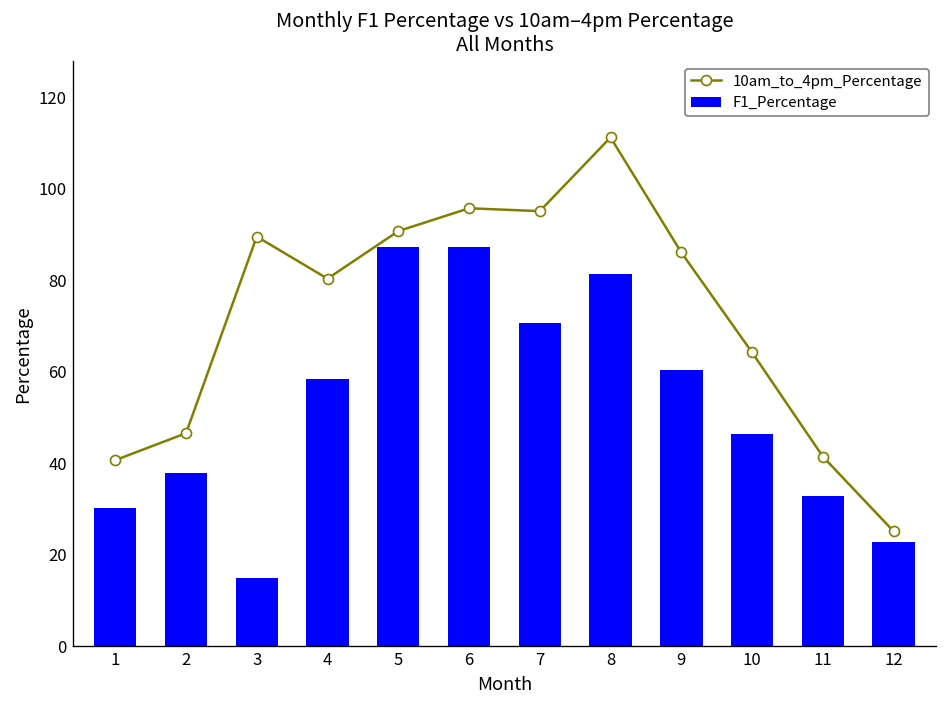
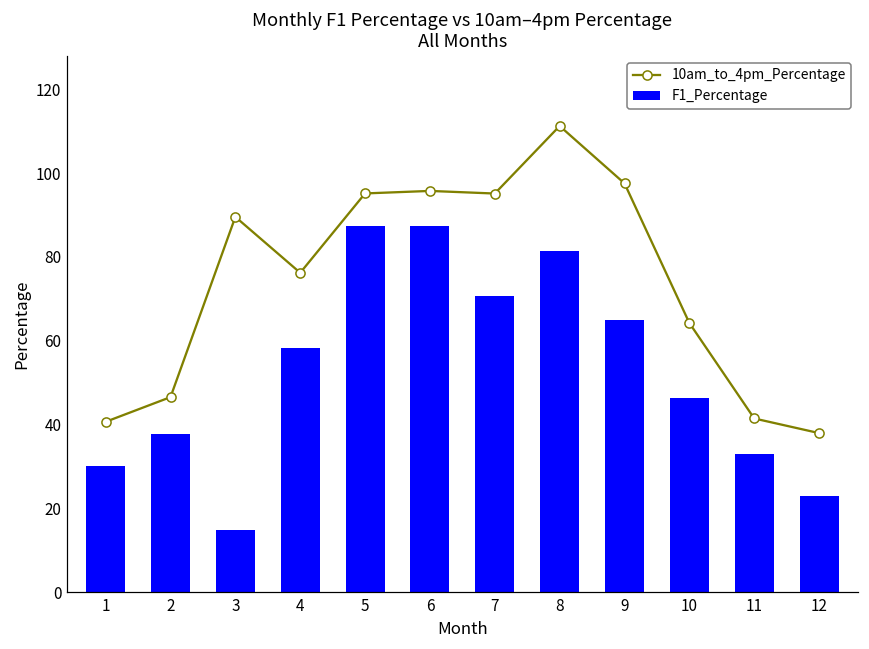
10am_to_4pm_Percentage, 4: 80 -> 76
10am_to_4pm_Percentage, 5: 91 -> 95
10am_to_4pm_Percentage, 9: 86 -> 98
F1_Percentage, 9: 60 -> 65
10am_to_4pm_Percentage, 12: 25 -> 38
